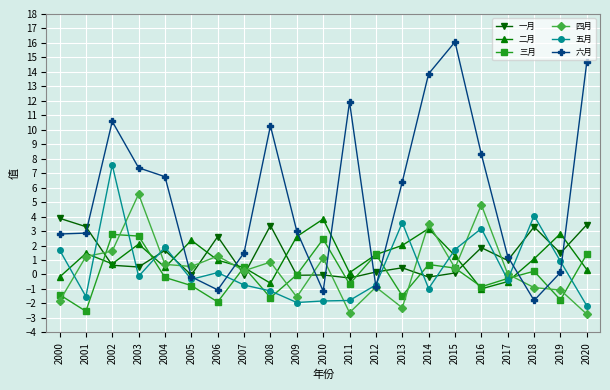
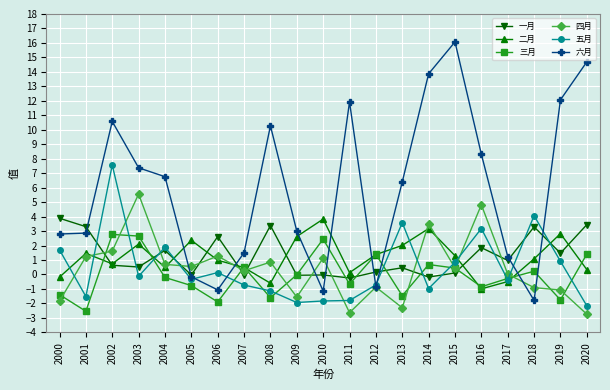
五月, 2015: 1.7 -> 0.8
六月, 2019: 0.1 -> 12.1
